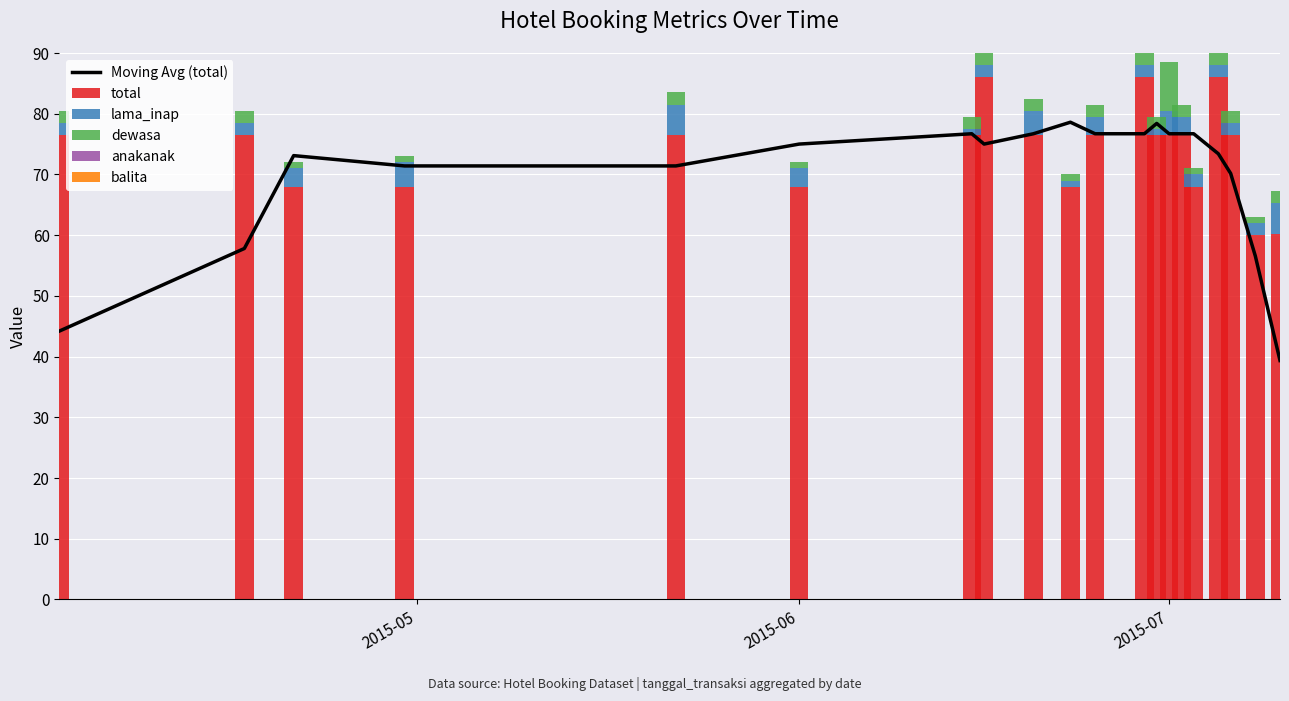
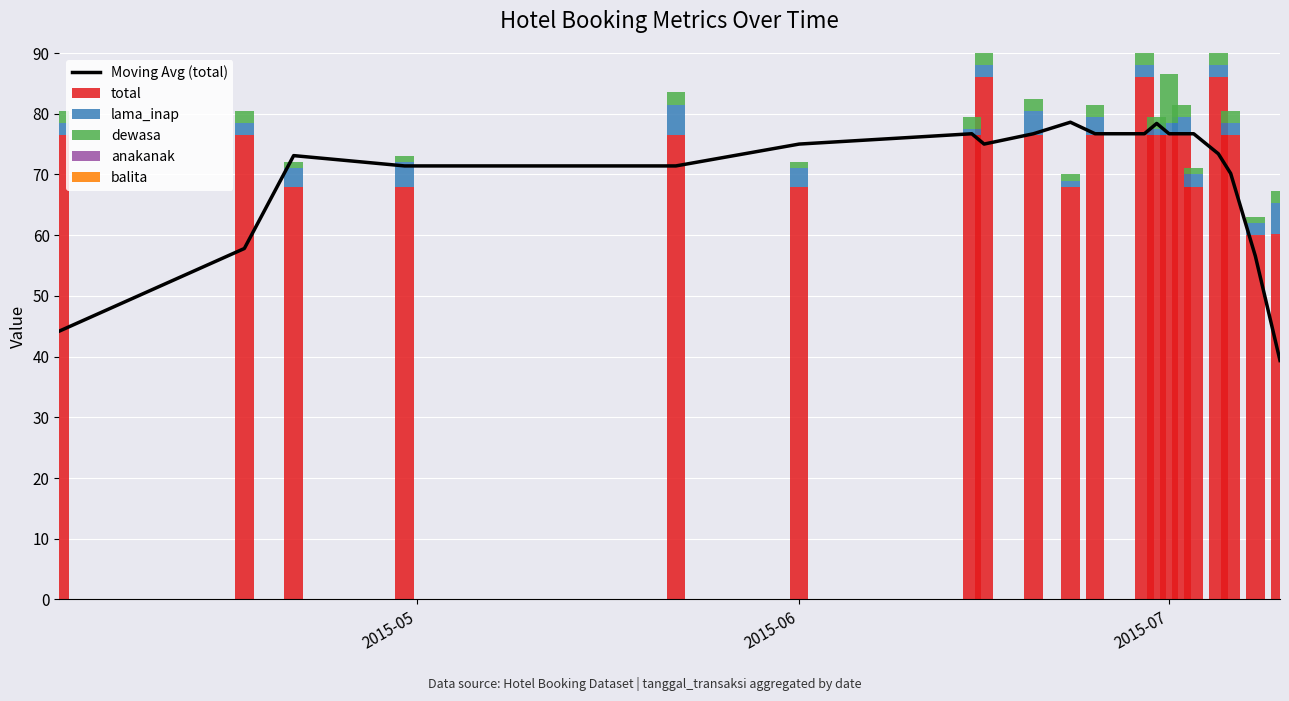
lama_inap, 2015-07: 4 -> 2
